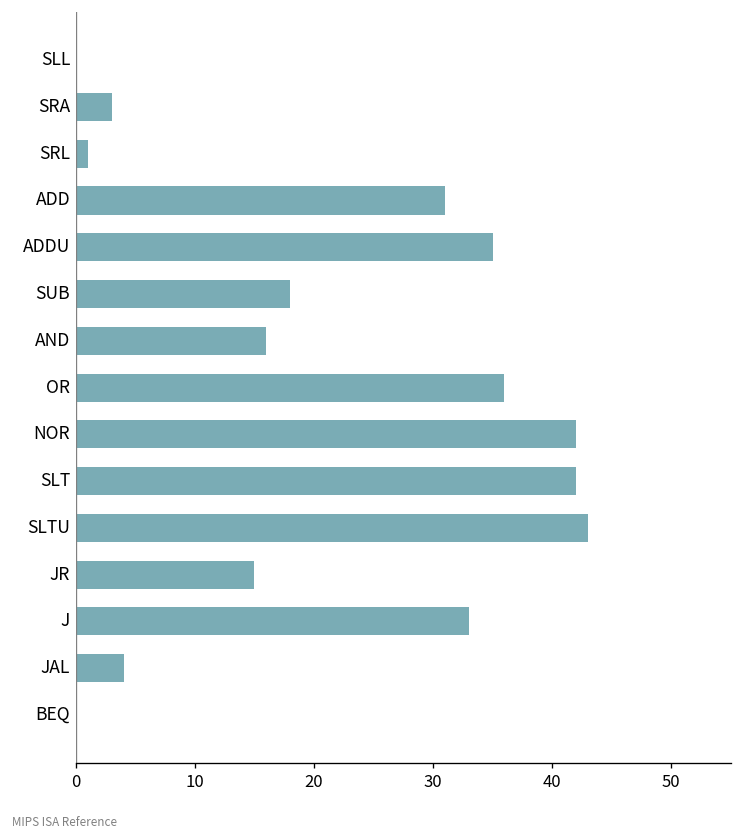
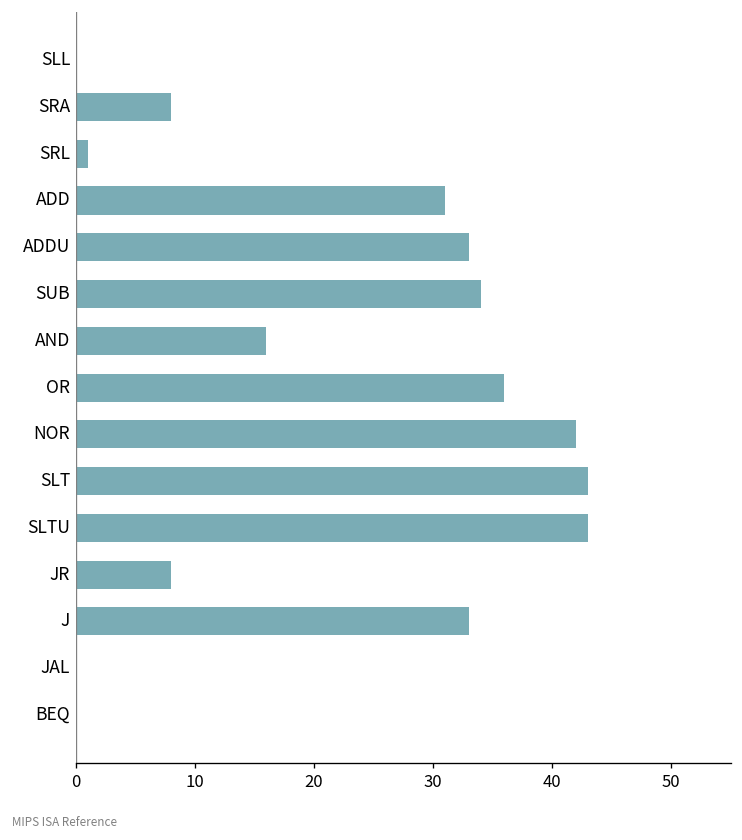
SRA: 3 -> 8
ADDU: 35 -> 33
SUB: 18 -> 34
SLT: 42 -> 43
JR: 15 -> 8
JAL: 4 -> 0
